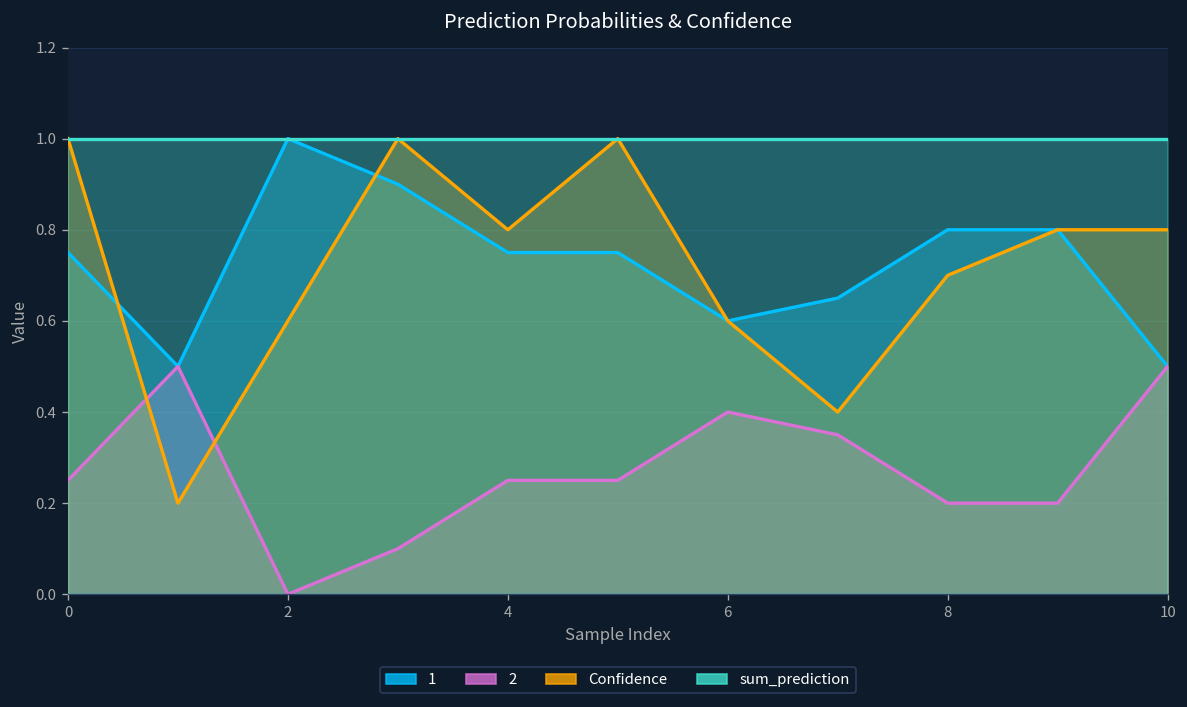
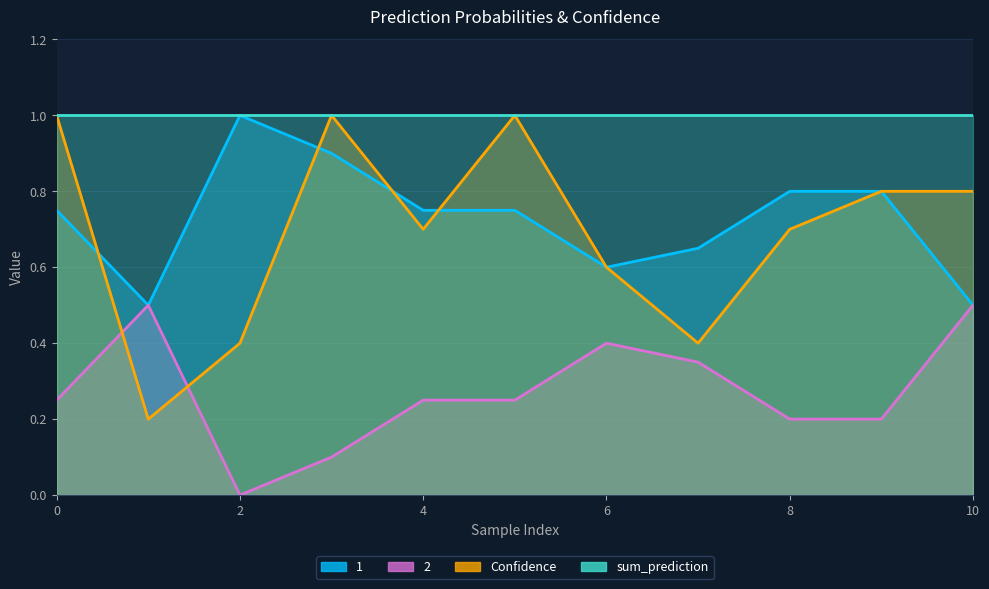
Confidence, 2: 0.6 -> 0.4
Confidence, 4: 0.8 -> 0.7
